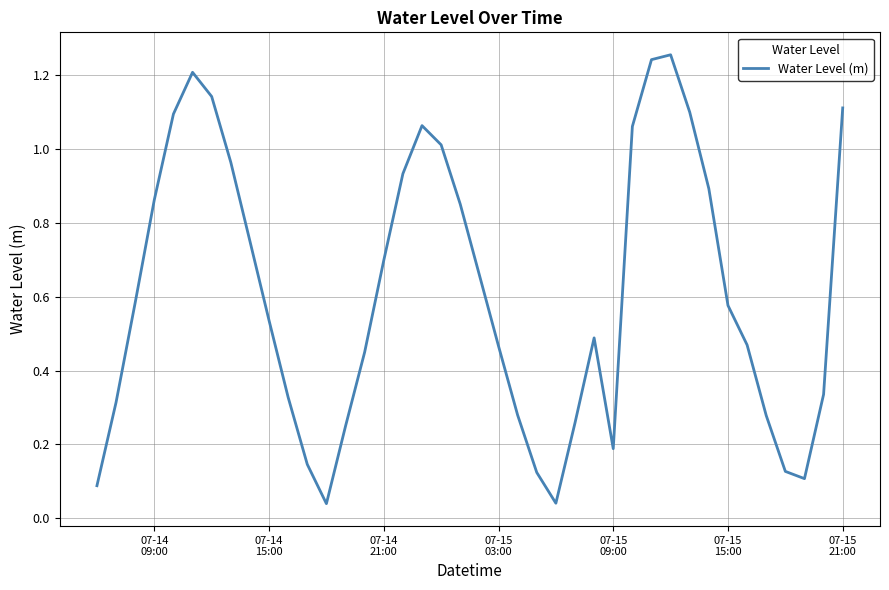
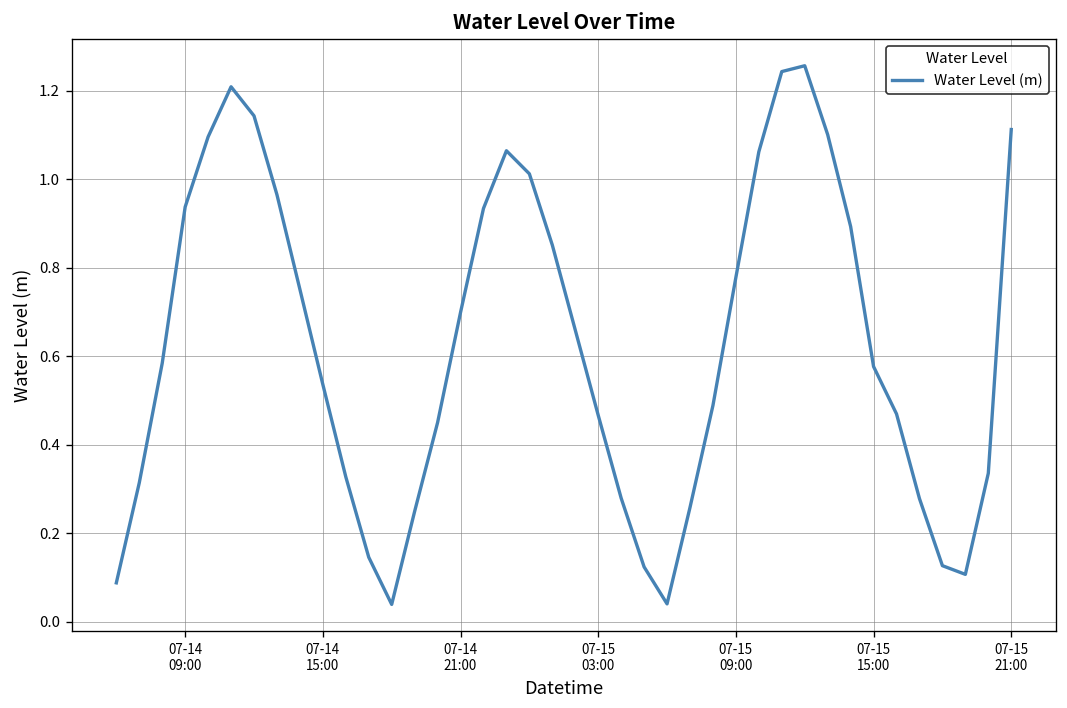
07-14 09:00: 0.86 -> 0.94
07-15 09:00: 0.19 -> 0.78
